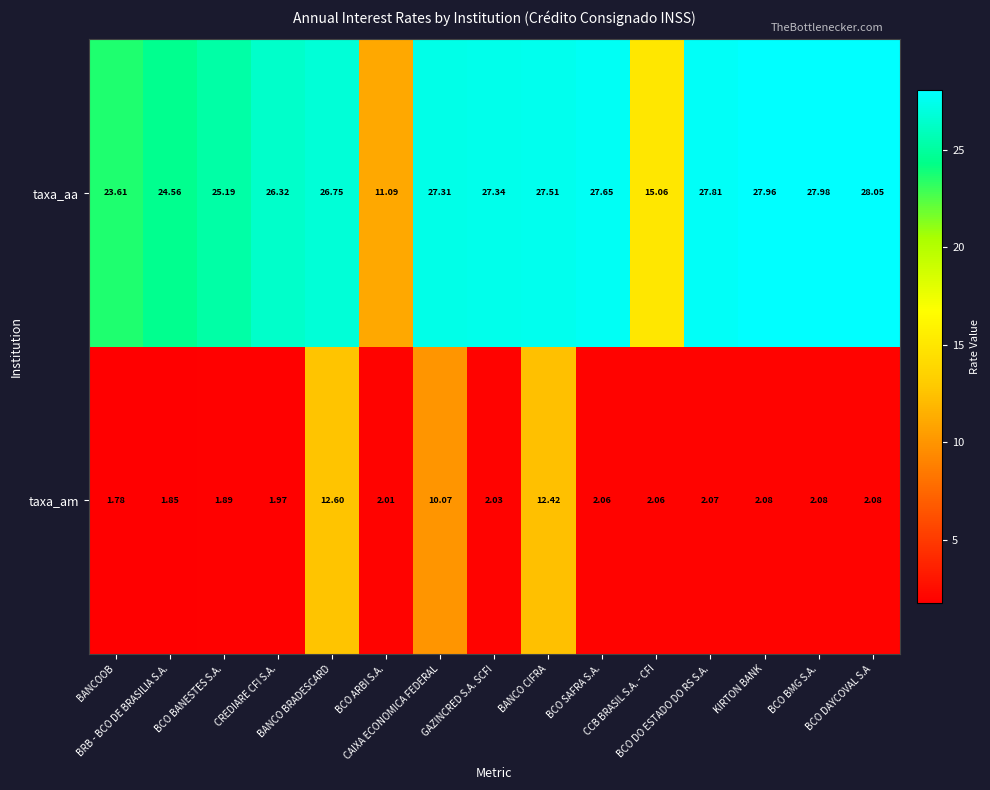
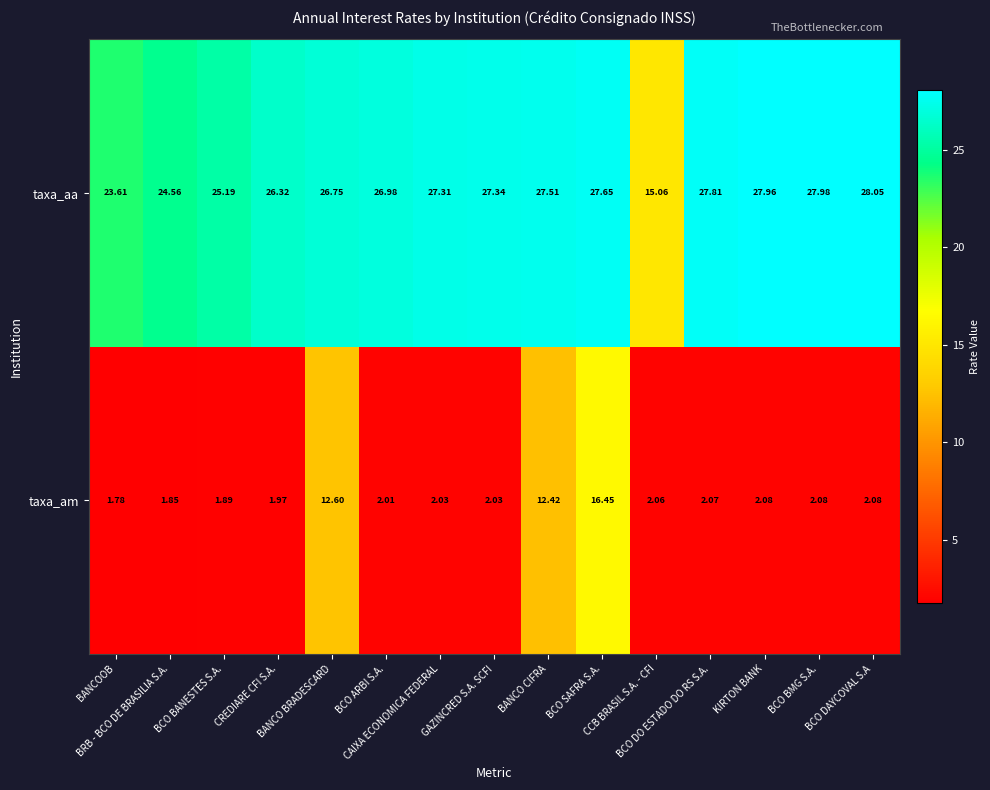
taxa_aa, BCO ARBI S.A.: 11.09 -> 26.98
taxa_am, CAIXA ECONOMICA FEDERAL: 10.07 -> 2.03
taxa_am, BCO SAFRA S.A.: 2.06 -> 16.45
